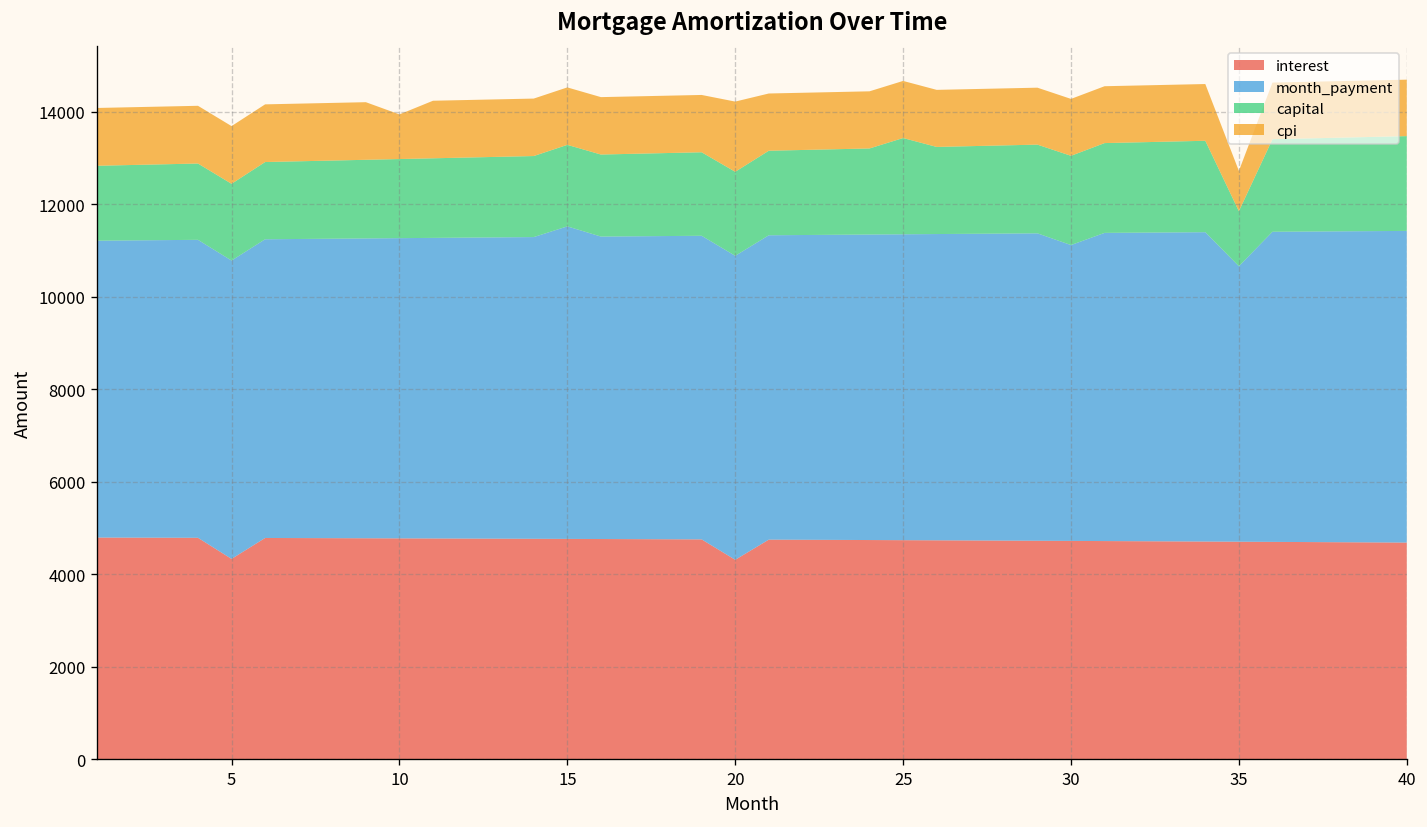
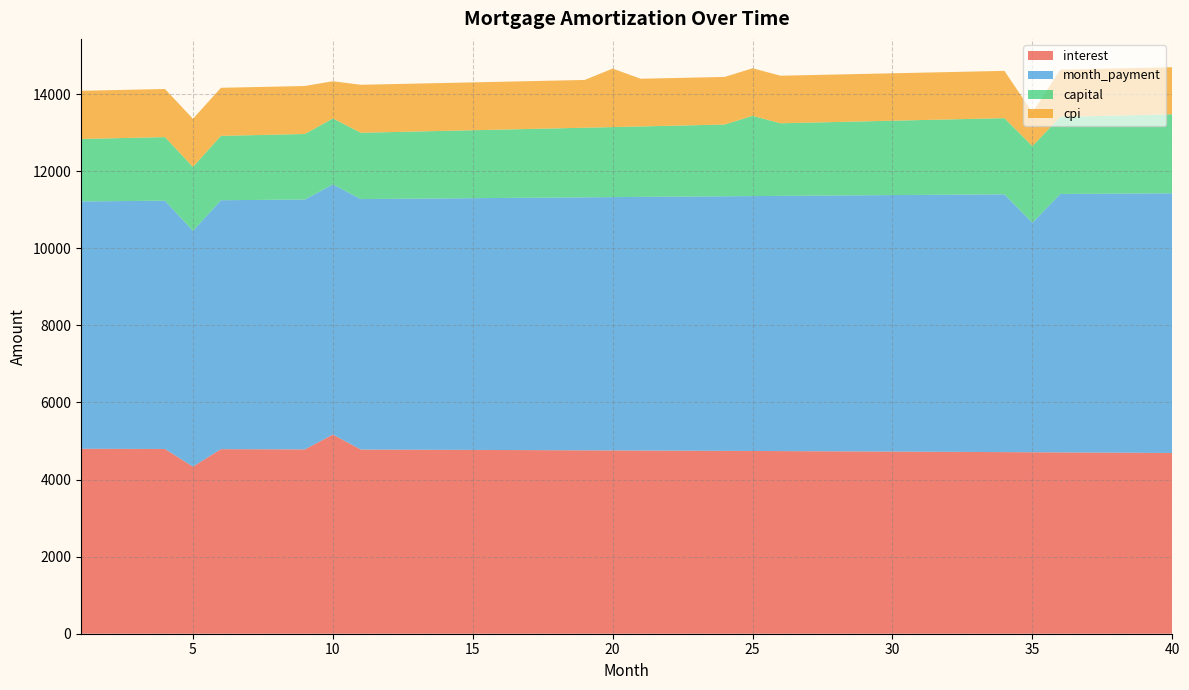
month_payment, 5: 6400 -> 6100
interest, 10: 4800 -> 5200
month_payment, 15: 6800 -> 6500
interest, 20: 4300 -> 4800
month_payment, 30: 6400 -> 6700
capital, 35: 1200 -> 2000
